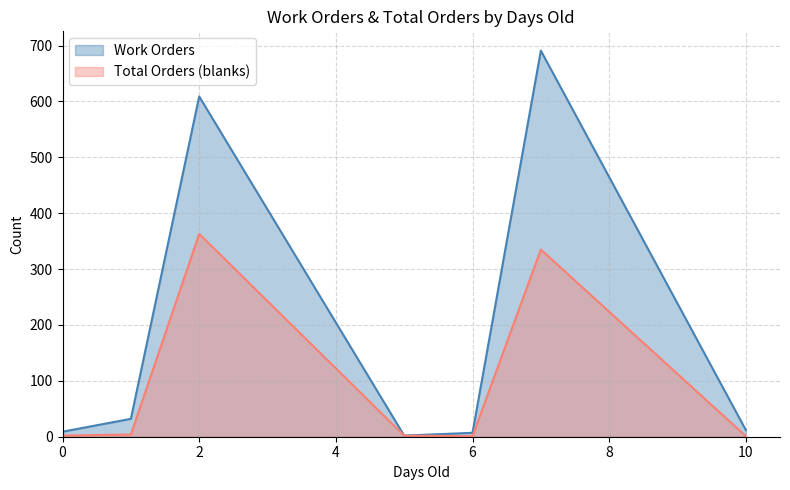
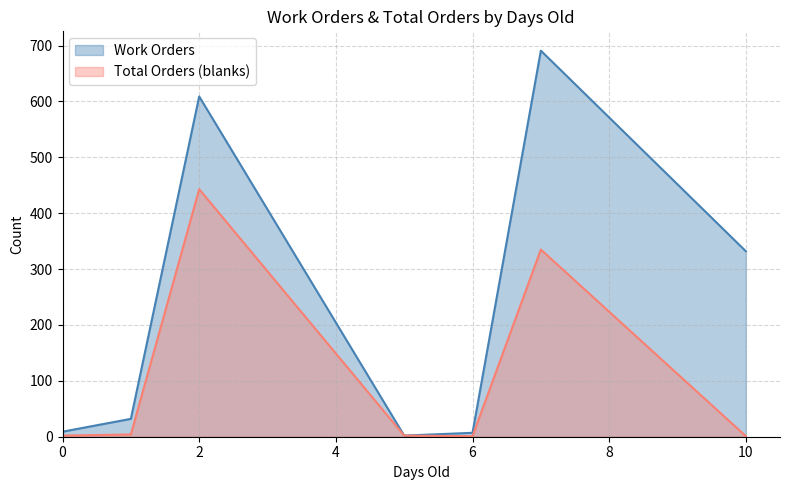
Total Orders (blanks), 2: 360 -> 440
Work Orders, 10: 10 -> 330
